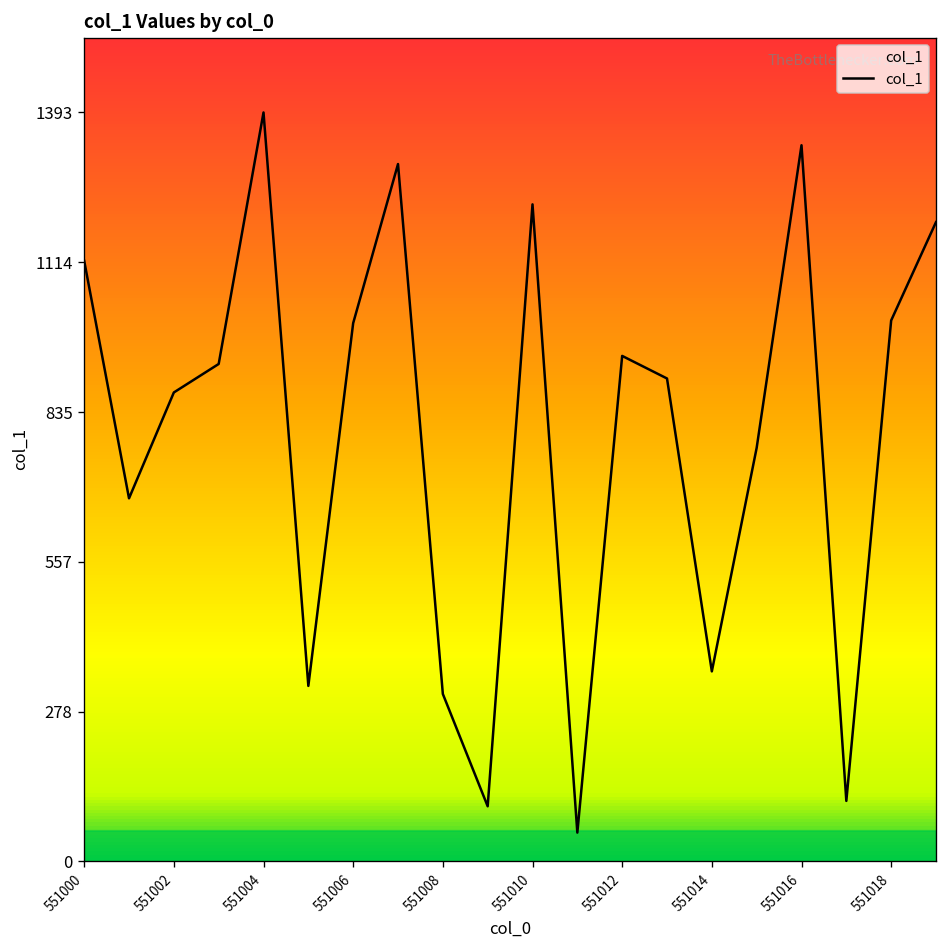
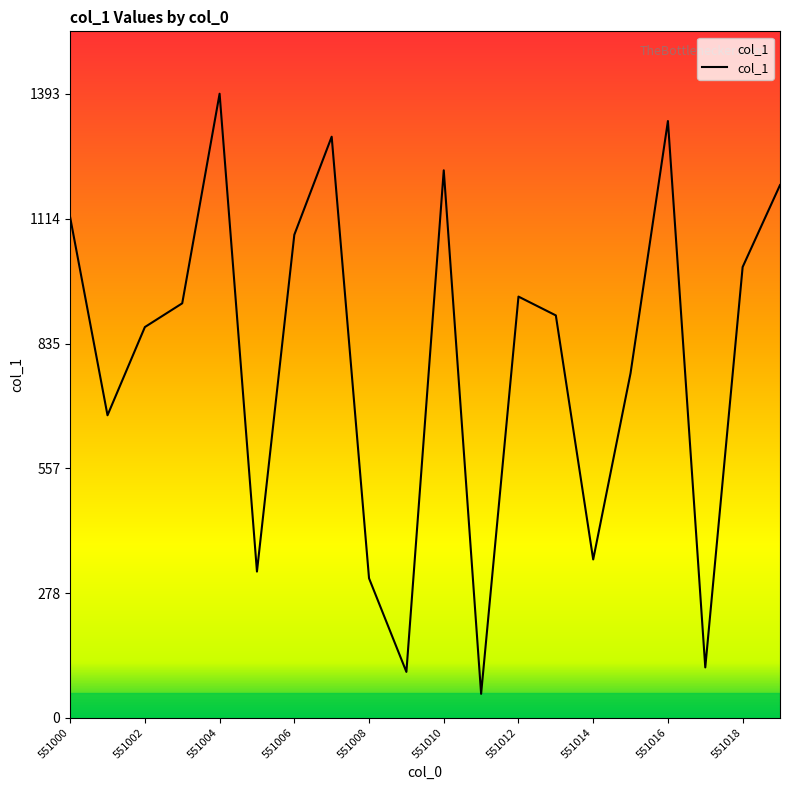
551006: 1000 -> 1080
